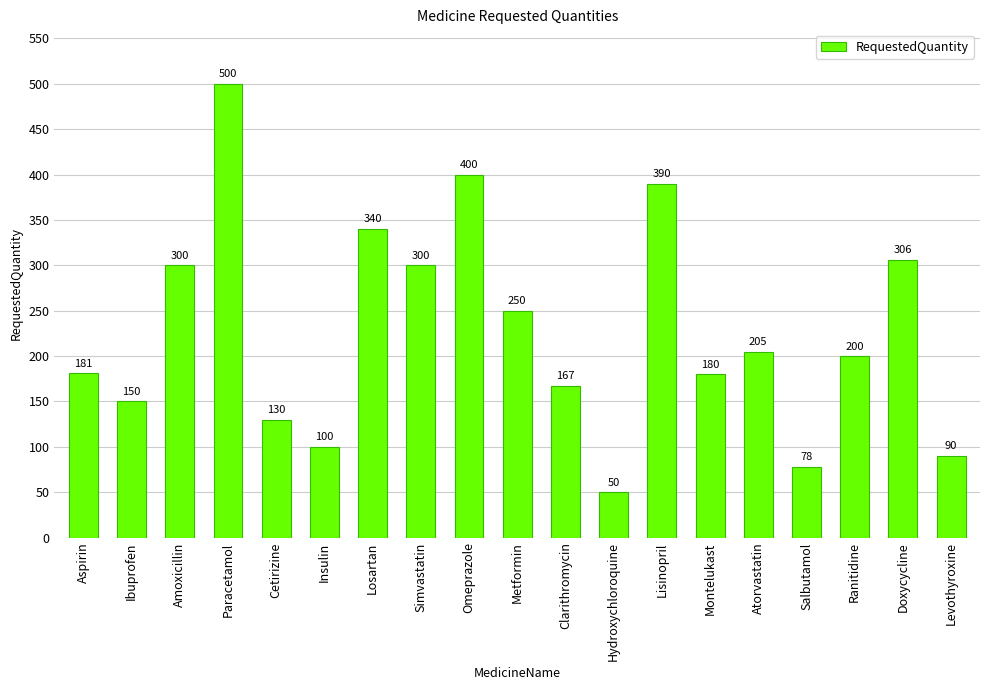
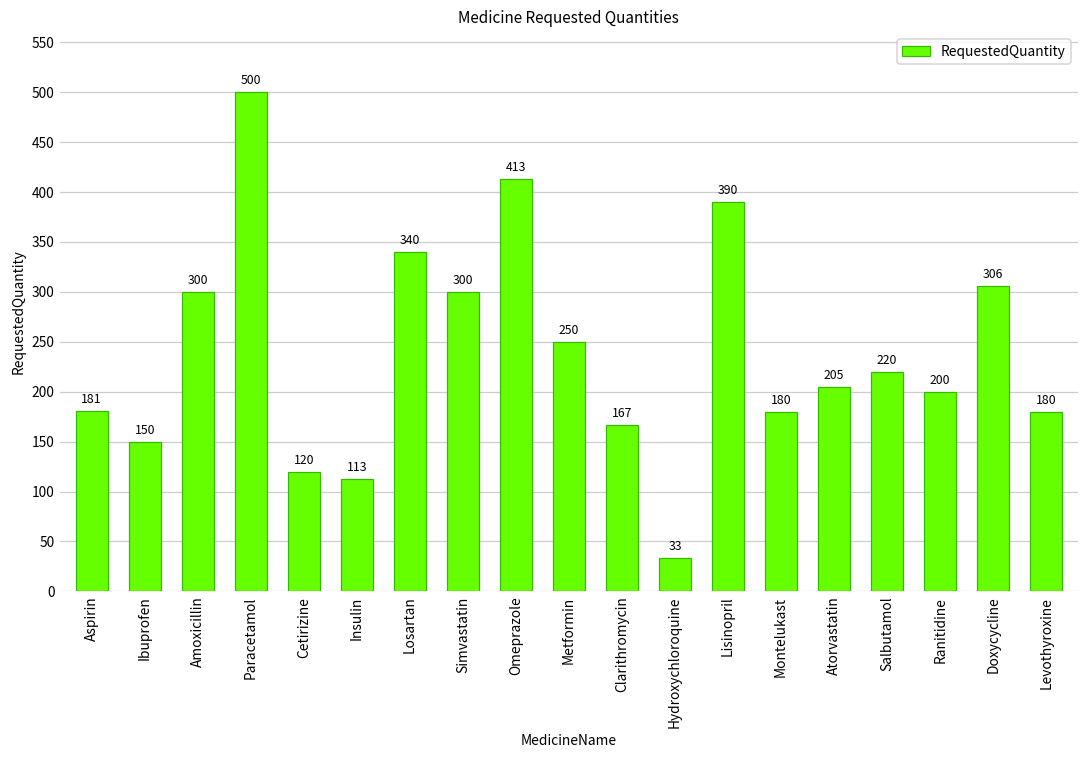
Cetirizine: 130 -> 120
Insulin: 100 -> 113
Omeprazole: 400 -> 413
Hydroxychloroquine: 50 -> 33
Salbutamol: 78 -> 220
Levothyroxine: 90 -> 180
